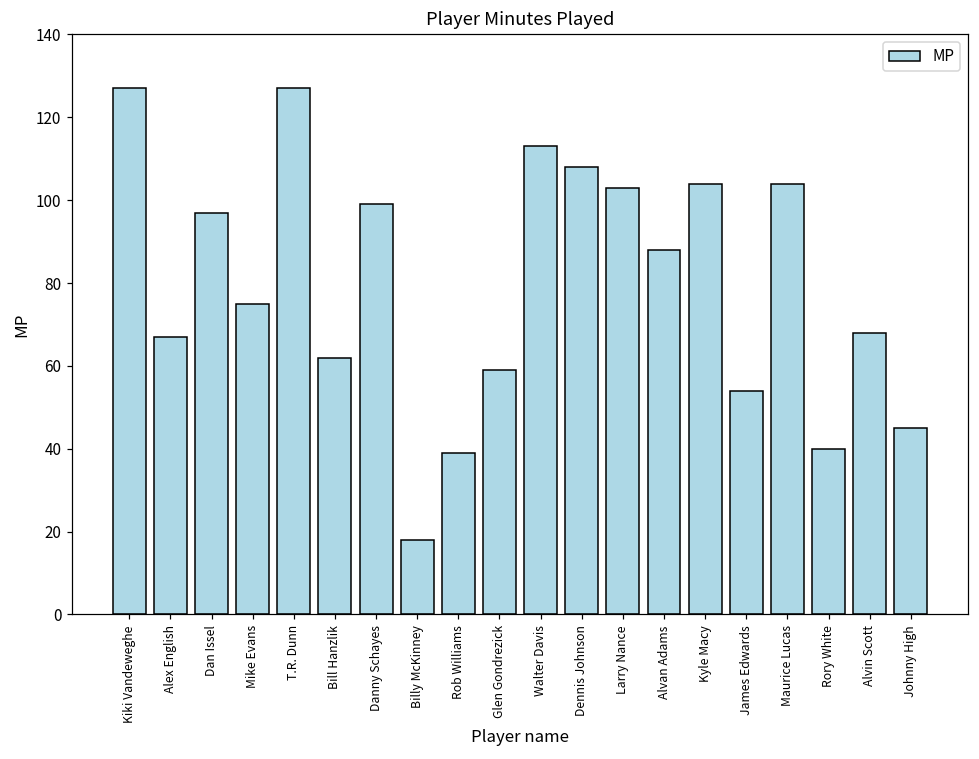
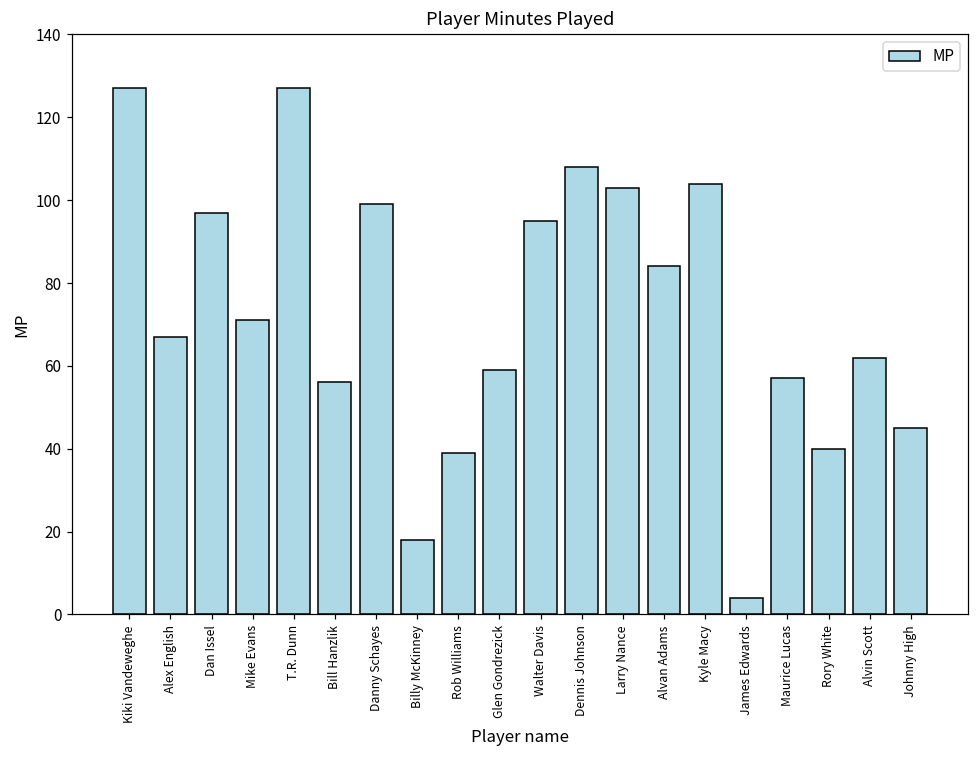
Mike Evans: 75 -> 71
Bill Hanzlik: 62 -> 56
Walter Davis: 113 -> 95
Alvan Adams: 88 -> 84
James Edwards: 54 -> 4
Maurice Lucas: 104 -> 57
Alvin Scott: 68 -> 62
